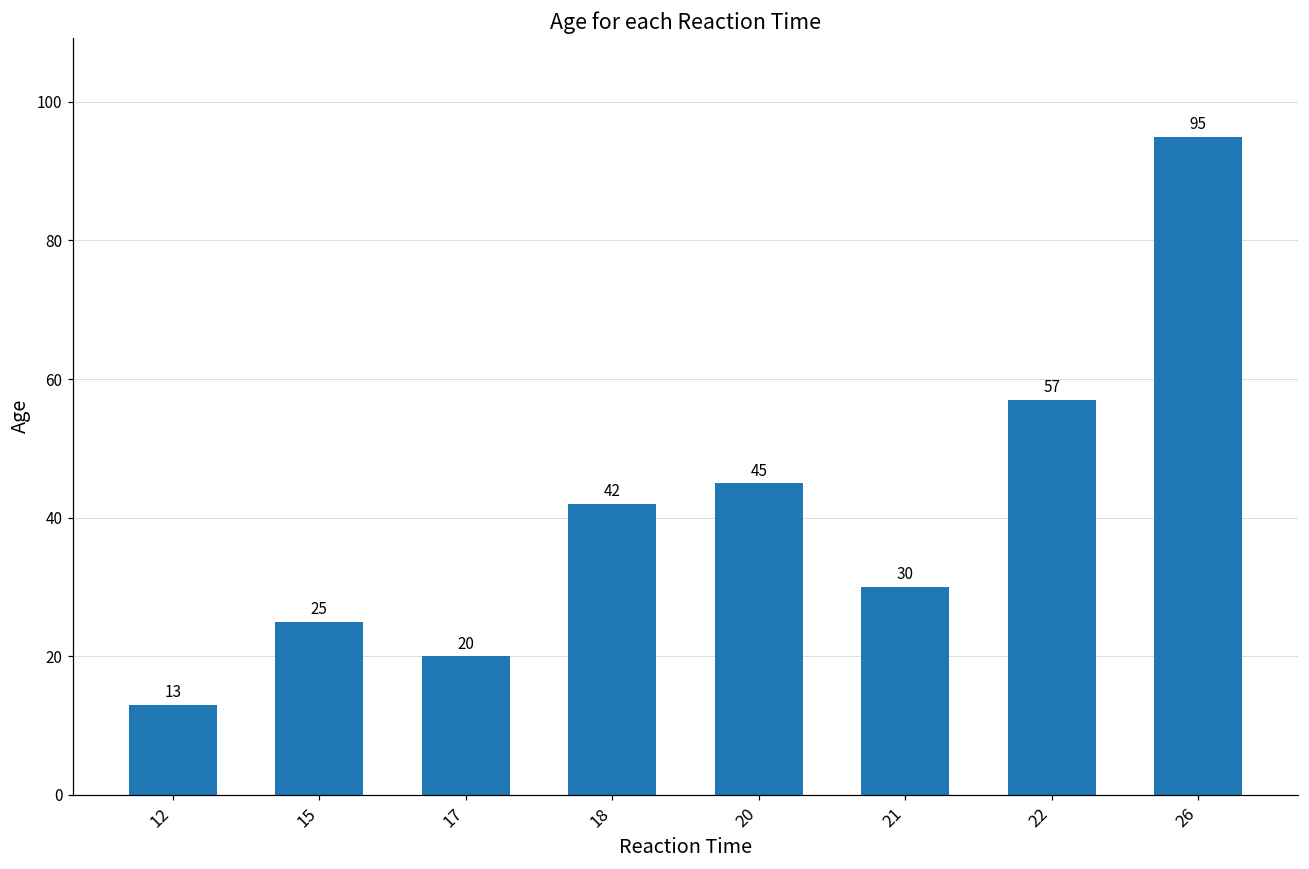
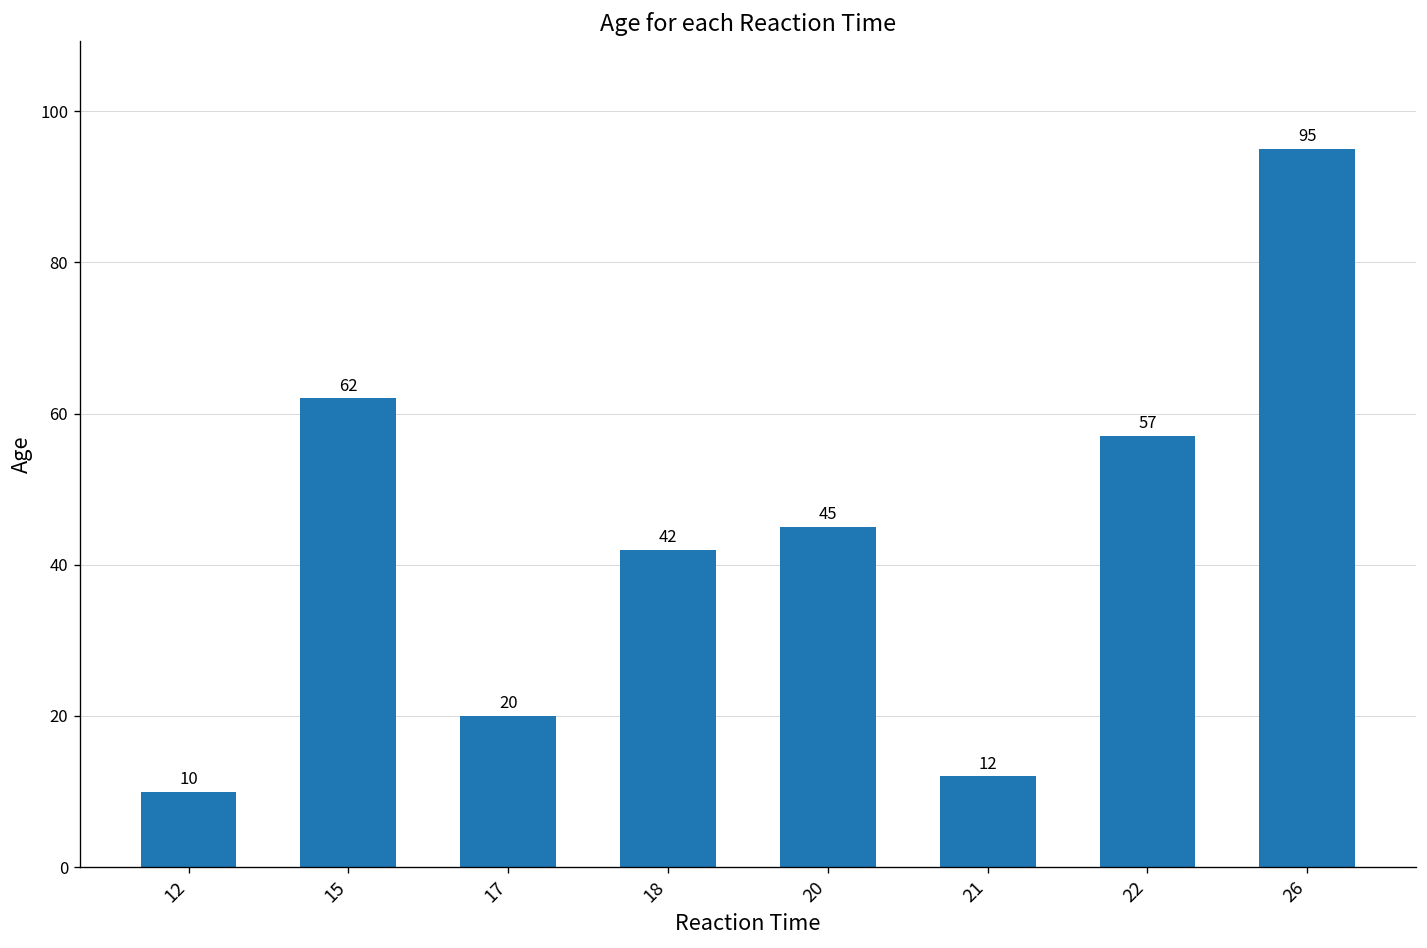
12: 13 -> 10
15: 25 -> 62
21: 30 -> 12
